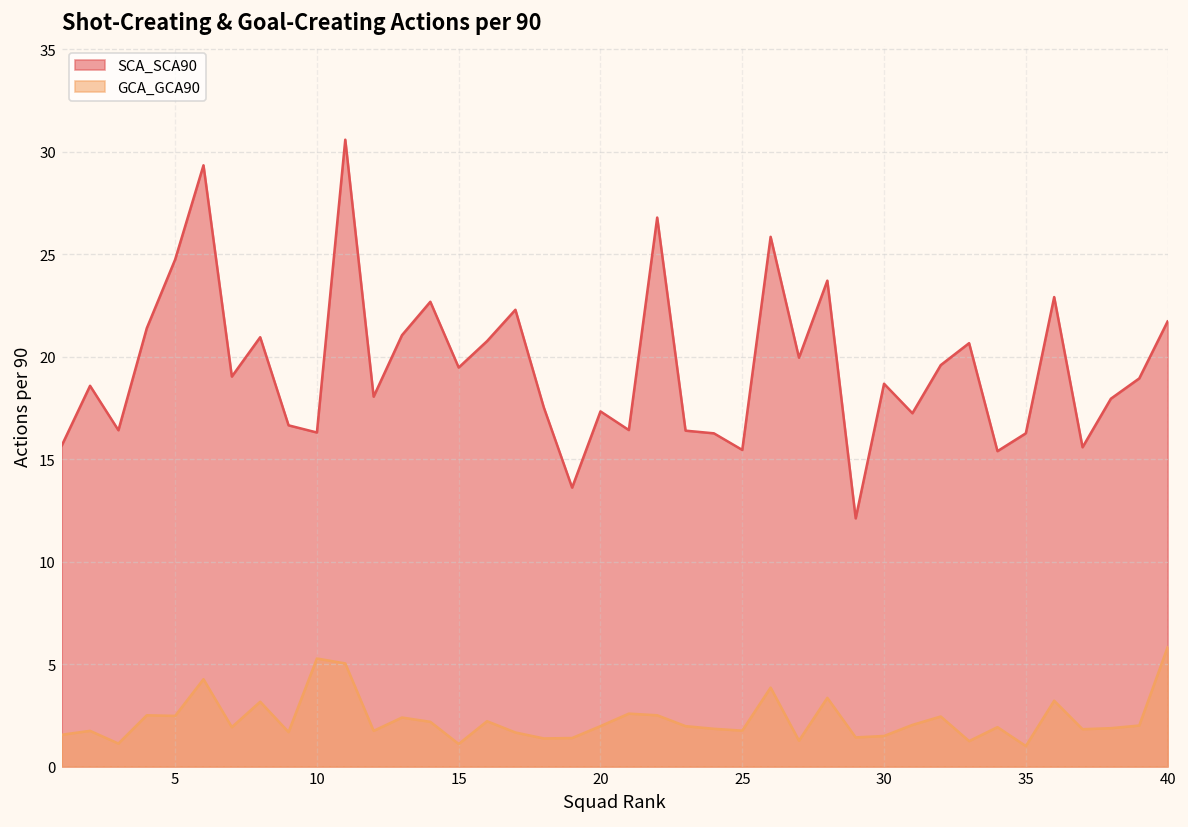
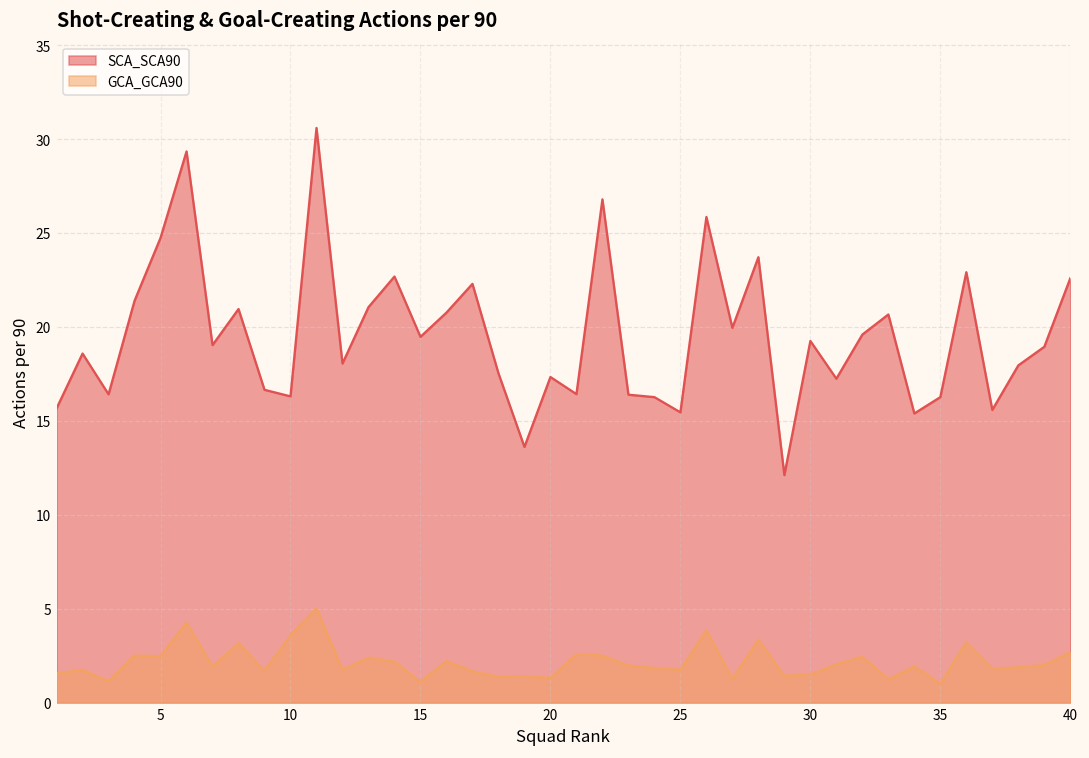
GCA_GCA90, 10: 5.3 -> 3.6
GCA_GCA90, 20: 2.0 -> 1.3
SCA_SCA90, 30: 18.7 -> 19.3
SCA_SCA90, 40: 21.7 -> 22.6
GCA_GCA90, 40: 5.8 -> 2.7
